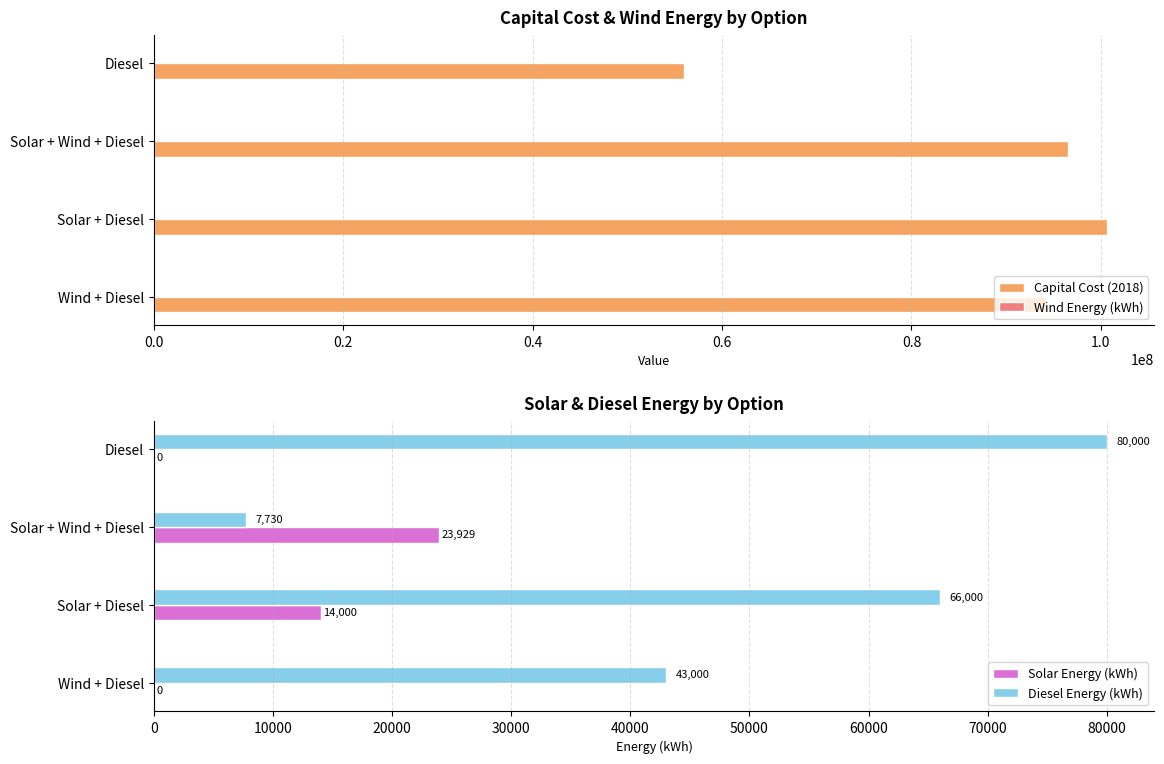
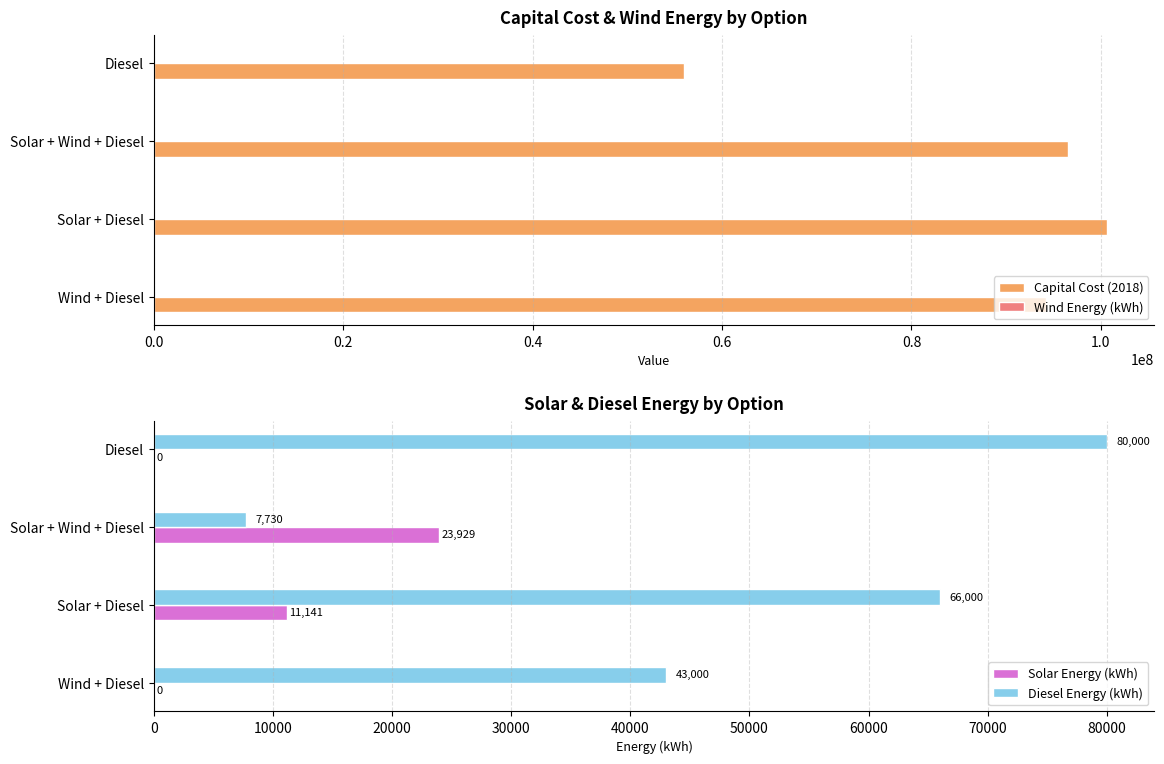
Solar & Diesel Energy by Option, Solar Energy (kWh), Solar + Diesel: 14,000 -> 11,141
